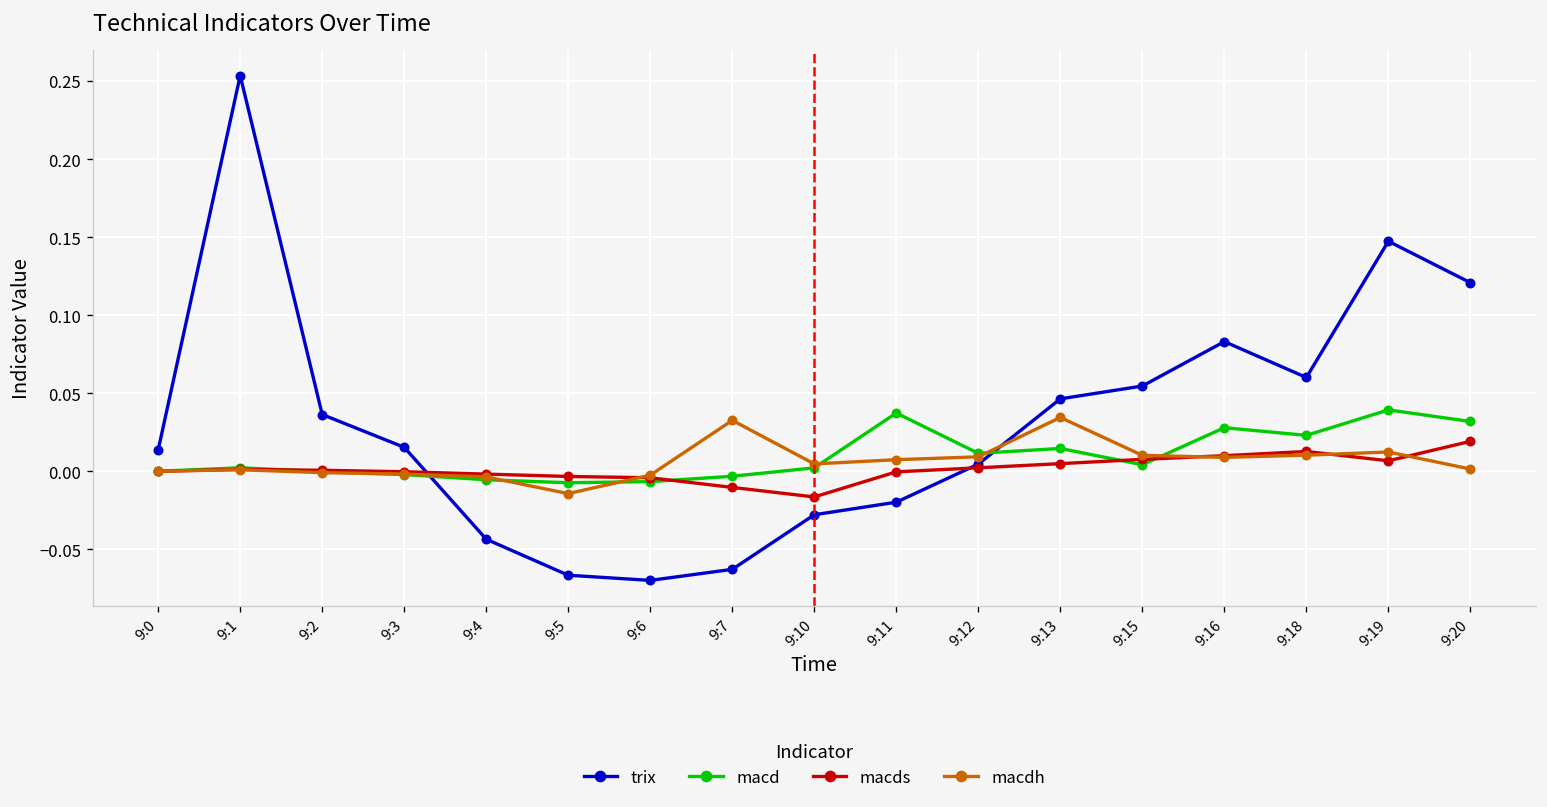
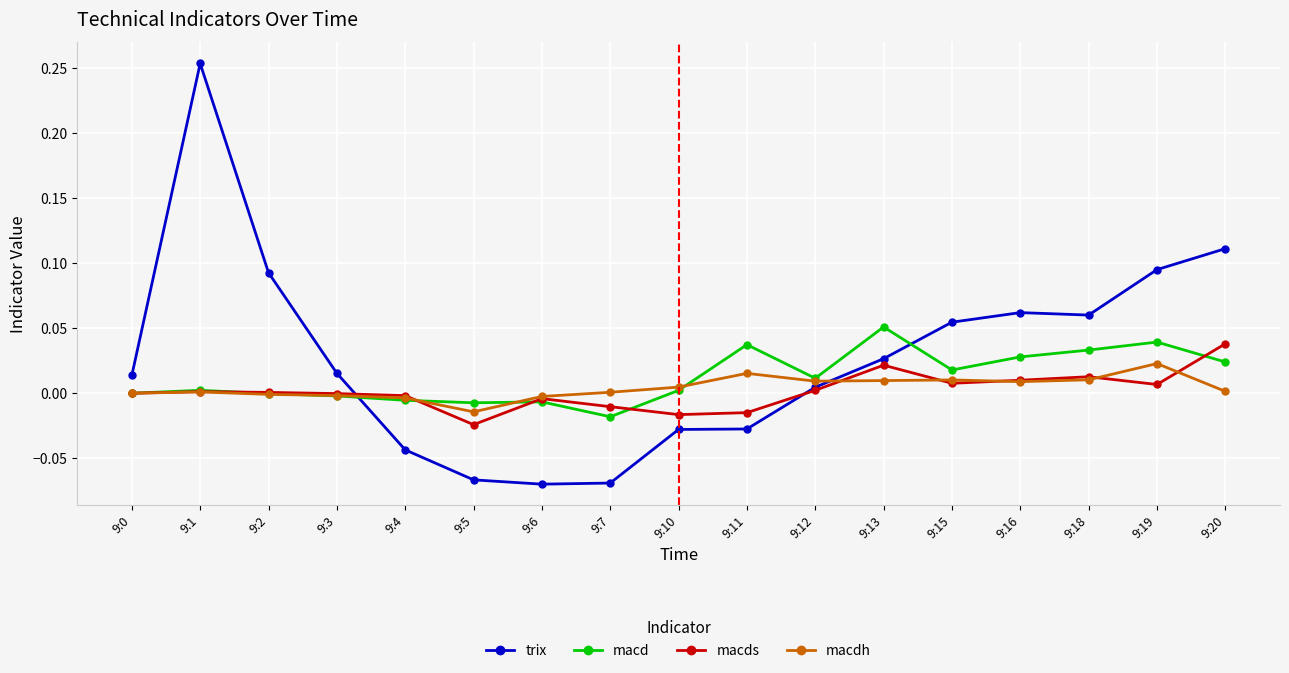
trix, 9:2: 0.036 -> 0.093
macds, 9:5: -0.003 -> -0.024
trix, 9:7: -0.063 -> -0.069
macd, 9:7: -0.003 -> -0.018
macdh, 9:7: 0.033 -> 0.001
trix, 9:11: -0.020 -> -0.027
macds, 9:11: 0.000 -> -0.015
macdh, 9:11: 0.007 -> 0.015
trix, 9:13: 0.046 -> 0.027
macd, 9:13: 0.015 -> 0.051
macds, 9:13: 0.005 -> 0.022
macdh, 9:13: 0.034 -> 0.010
macd, 9:15: 0.004 -> 0.018
trix, 9:16: 0.083 -> 0.062
macd, 9:18: 0.023 -> 0.033
trix, 9:19: 0.147 -> 0.095
macdh, 9:19: 0.012 -> 0.023
trix, 9:20: 0.121 -> 0.111
macd, 9:20: 0.032 -> 0.024
macds, 9:20: 0.019 -> 0.038
